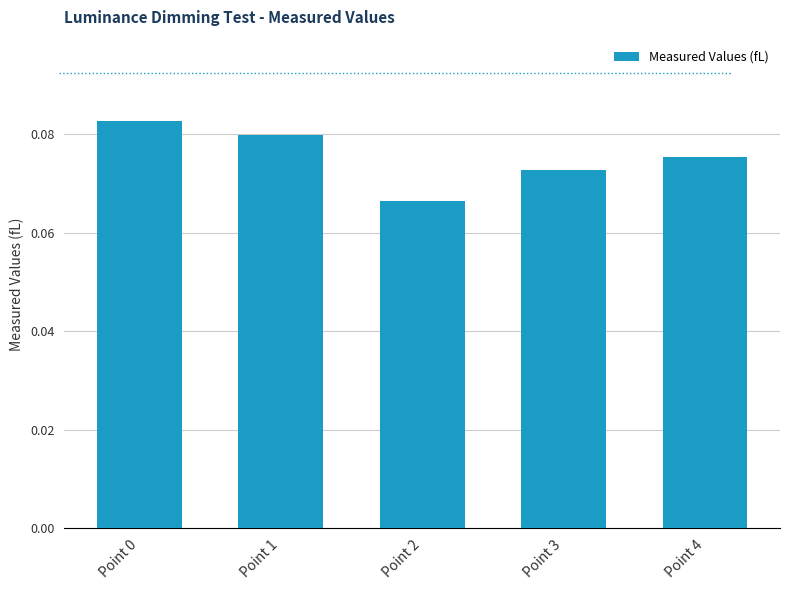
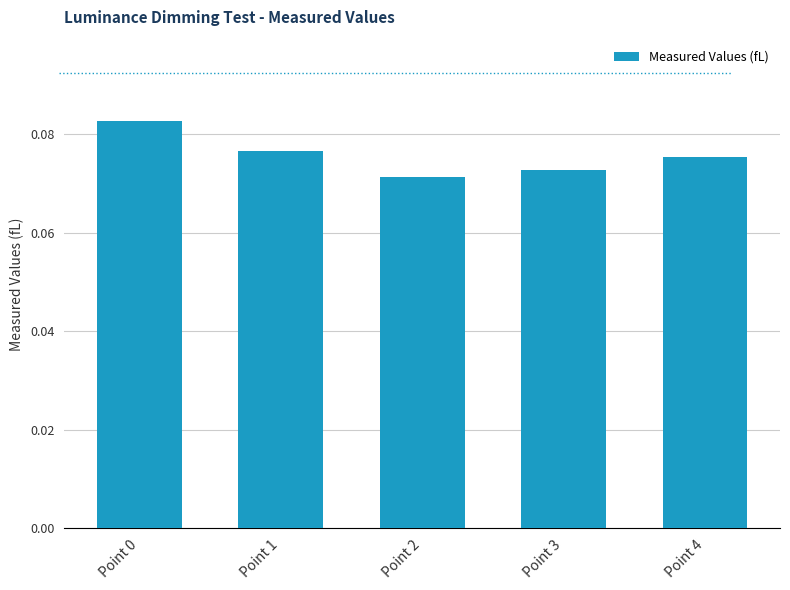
Point 1: 0.080 -> 0.077
Point 2: 0.066 -> 0.071
